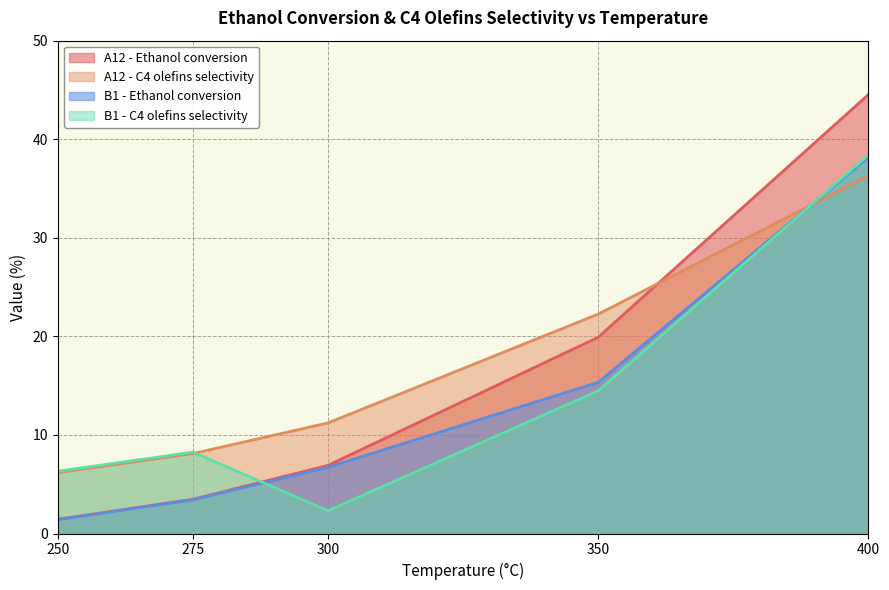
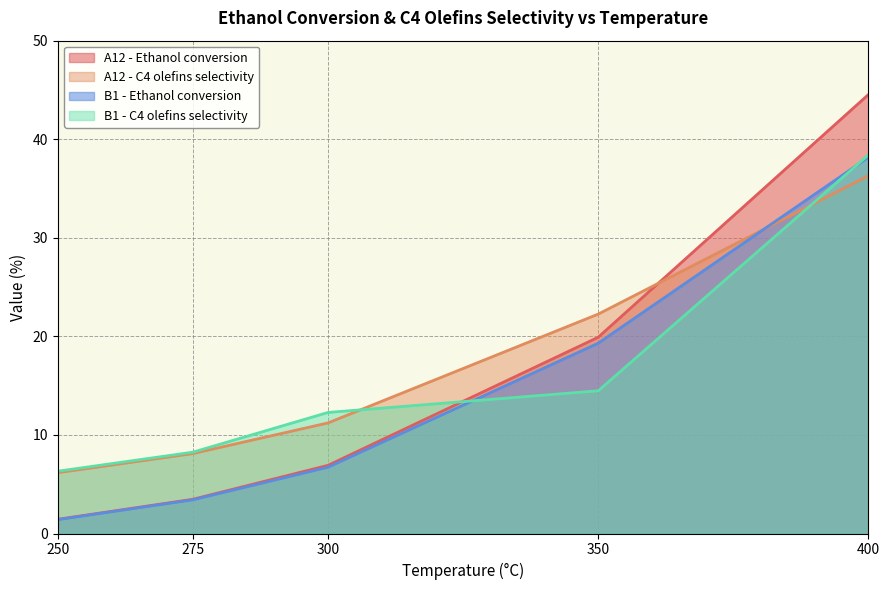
B1 - C4 olefins selectivity, 300: 2 -> 12
B1 - Ethanol conversion, 350: 15 -> 19
